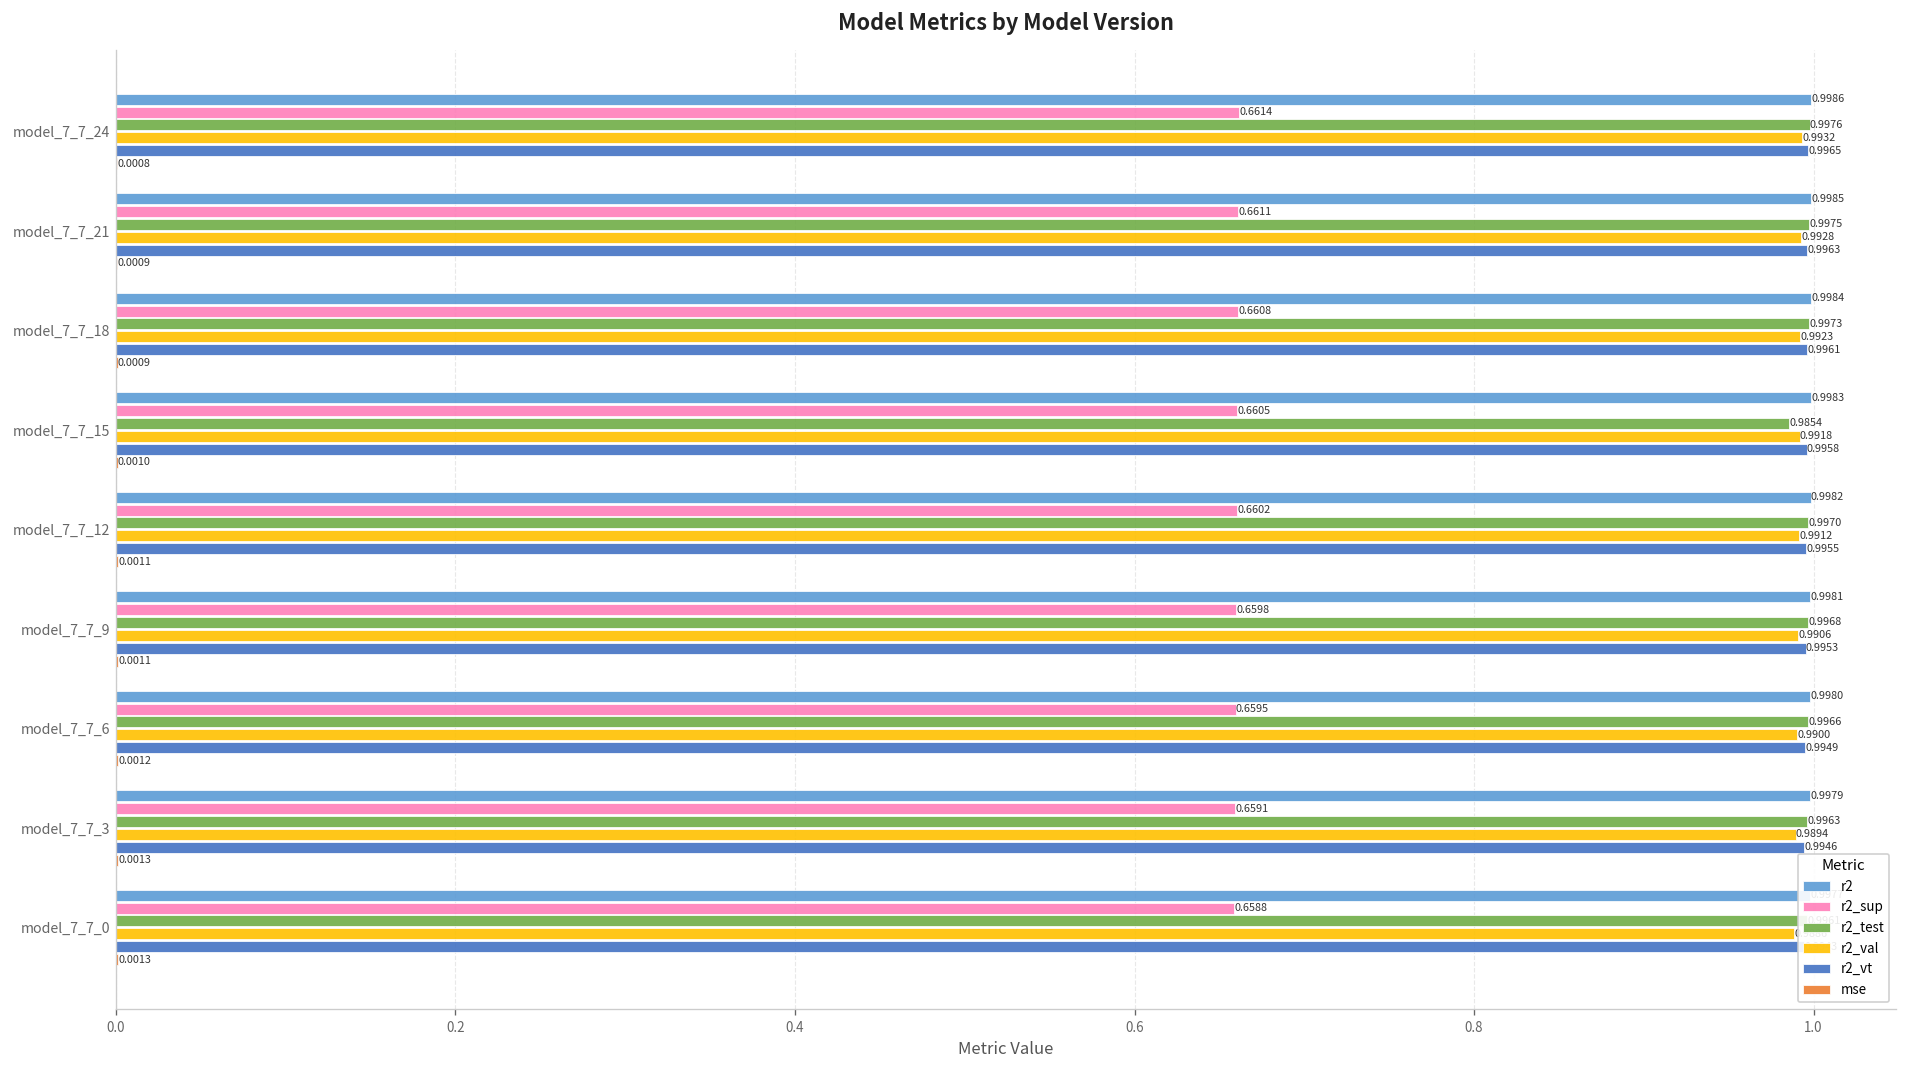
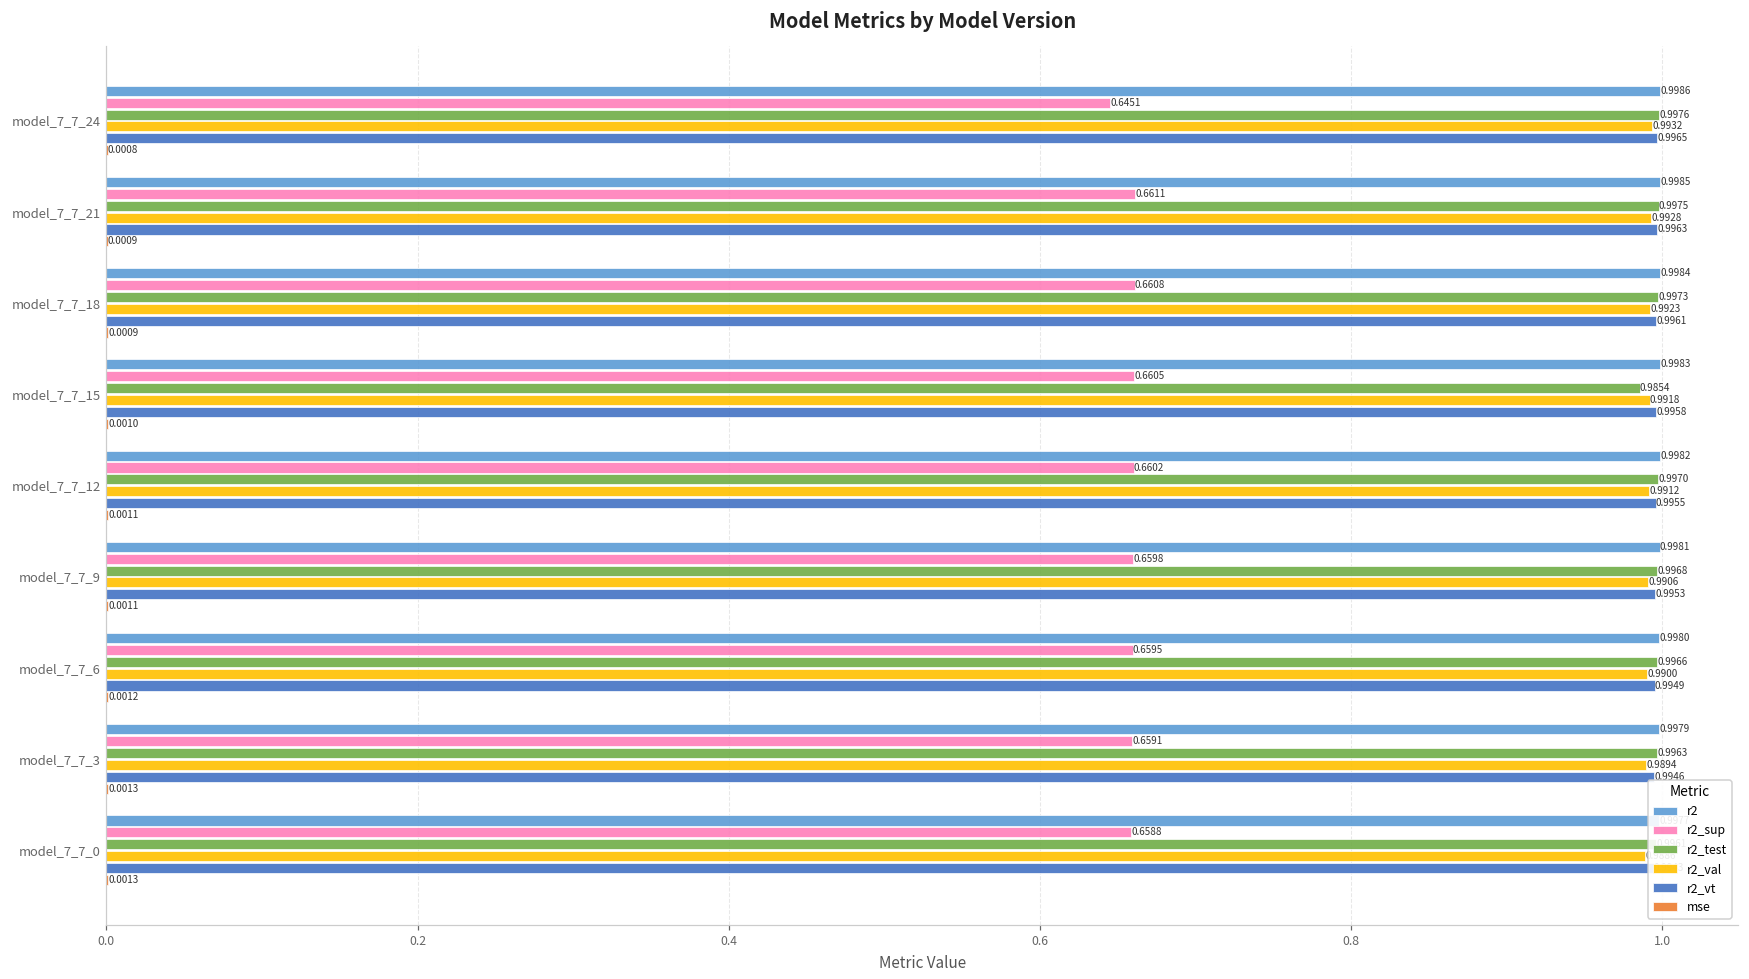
r2_sup, model_7_7_24: 0.6614 -> 0.6451
